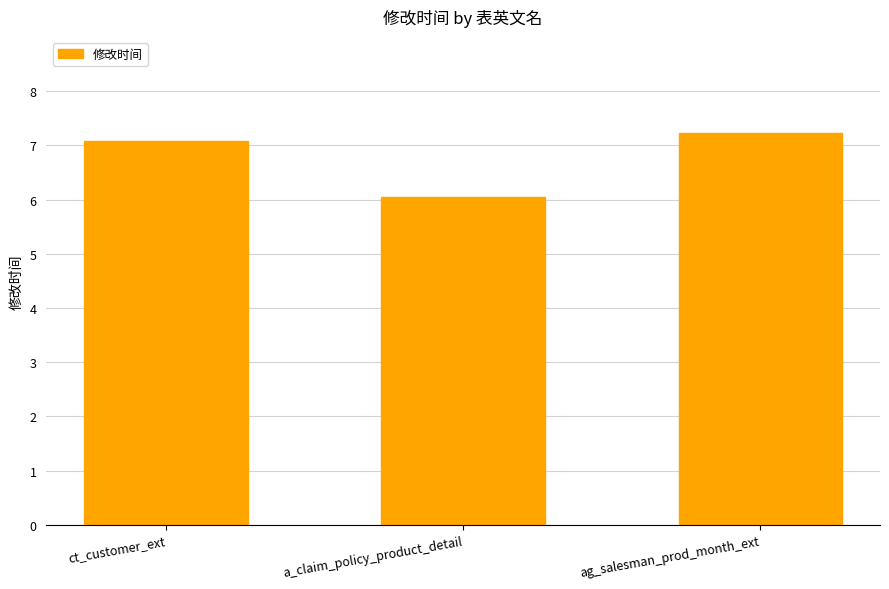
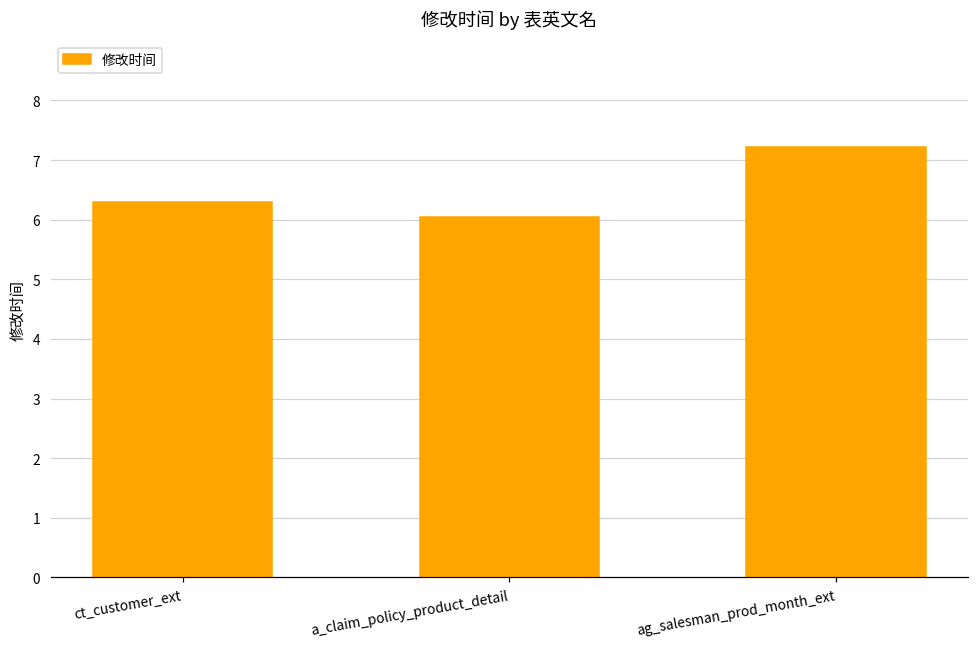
ct_customer_ext: 7.1 -> 6.3
